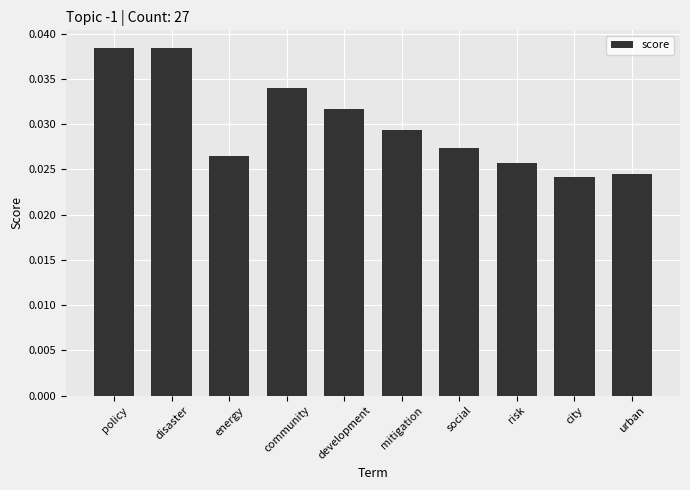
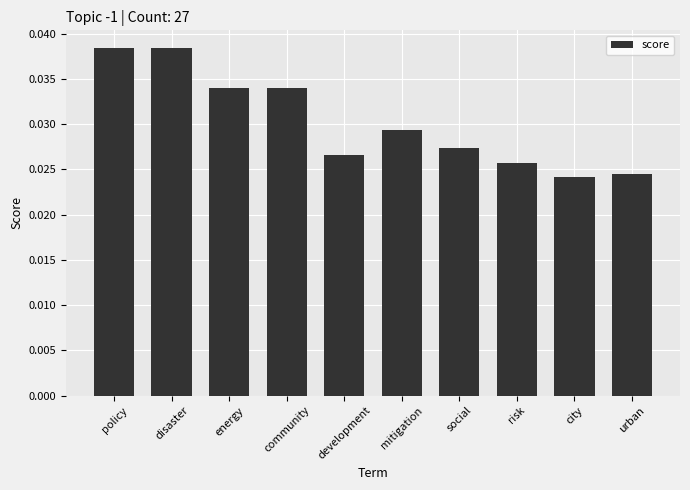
energy: 0.027 -> 0.034
development: 0.032 -> 0.027
